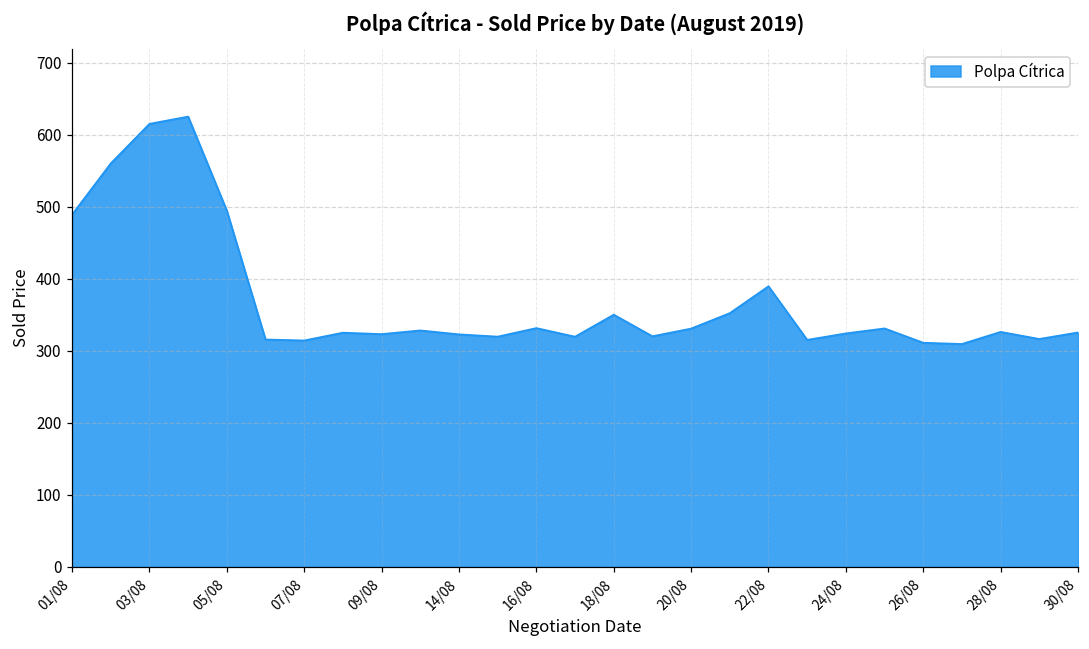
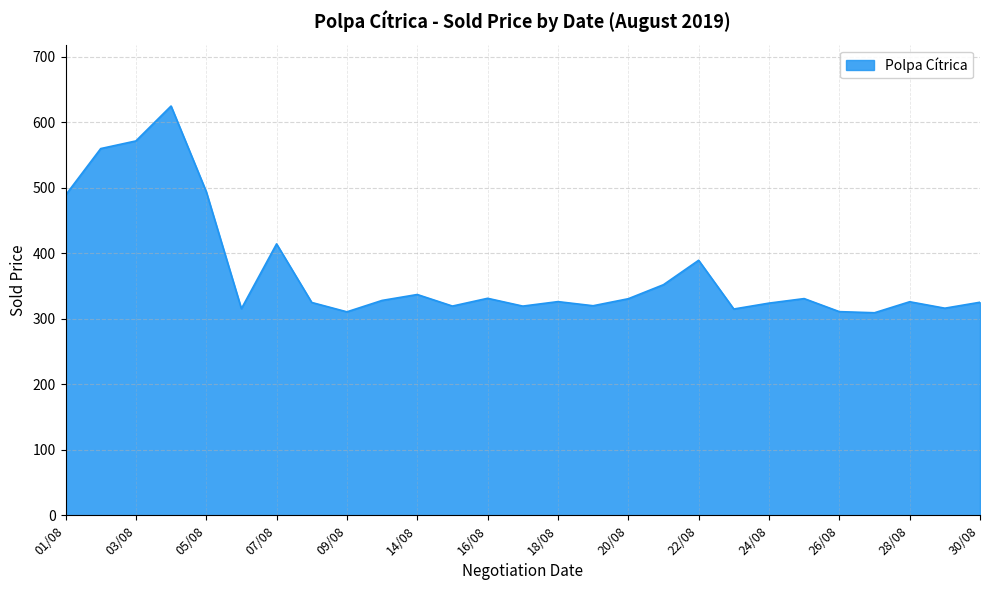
03/08: 610 -> 570
07/08: 310 -> 410
09/08: 320 -> 310
14/08: 320 -> 340
18/08: 350 -> 330
